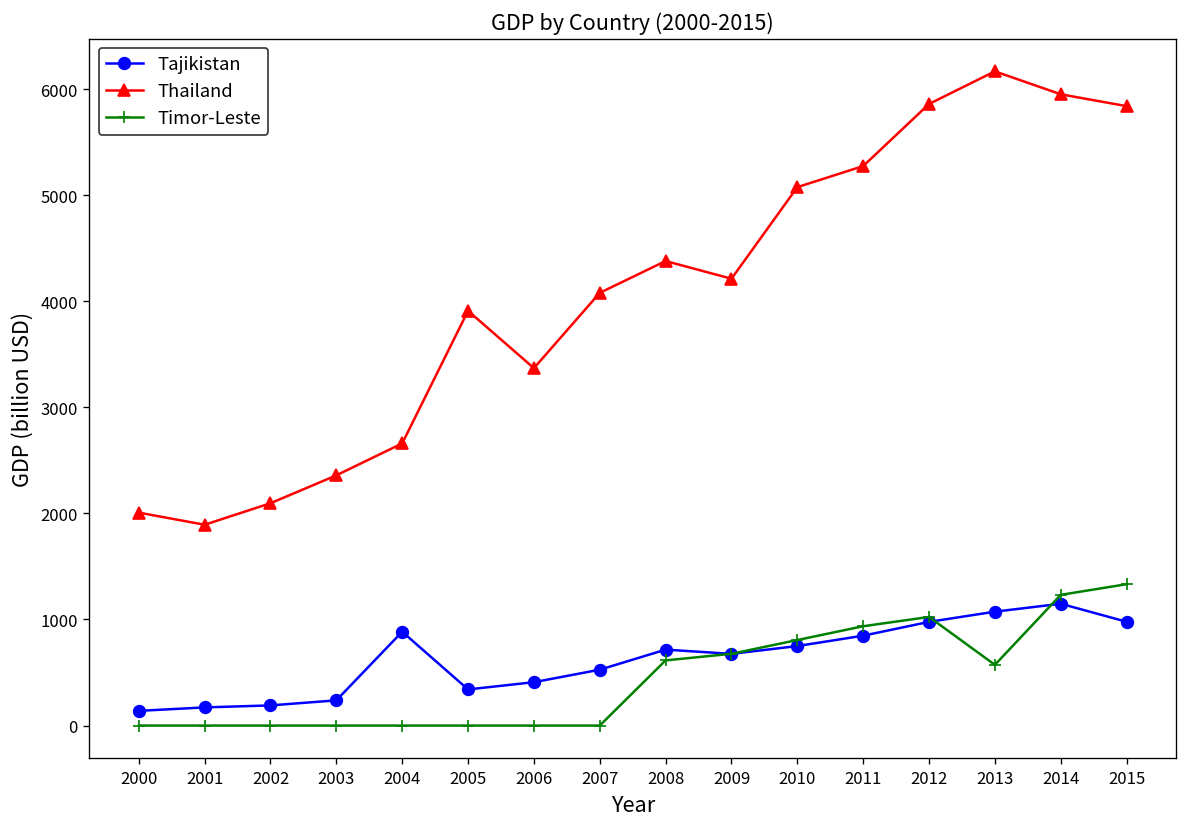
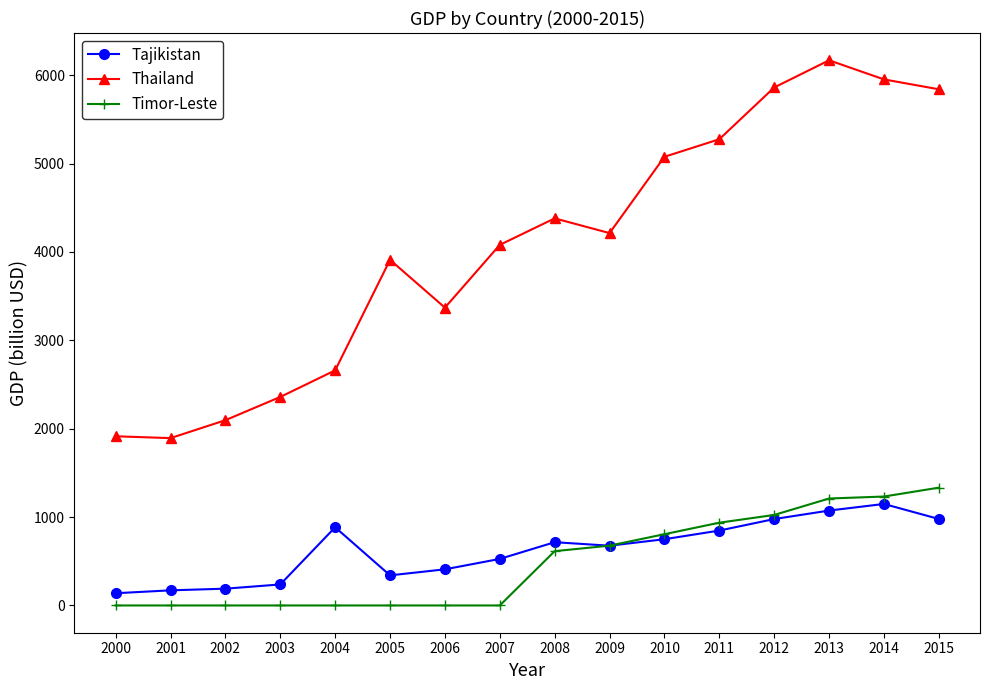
Thailand, 2000: 2000 -> 1900
Timor-Leste, 2013: 600 -> 1200
